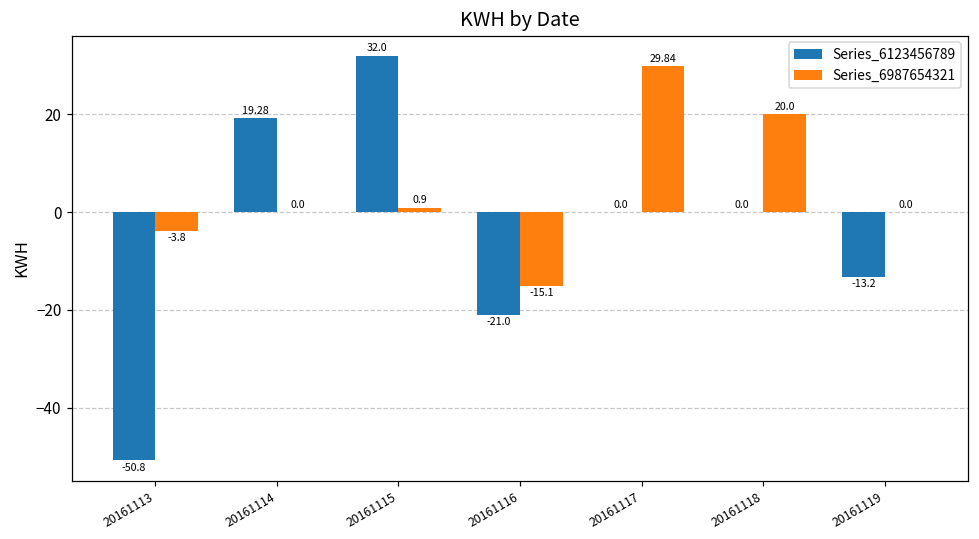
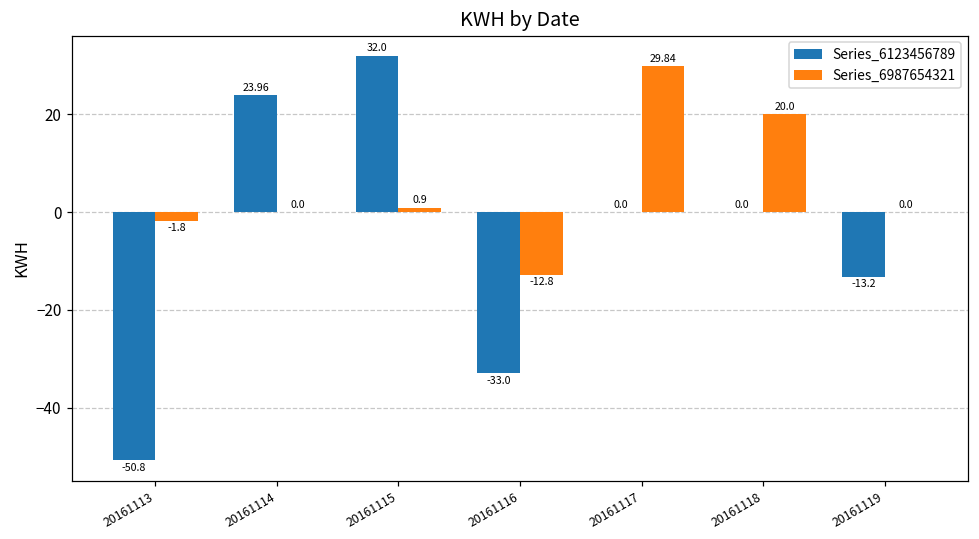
Series_6987654321, 20161113: -3.8 -> -1.8
Series_6123456789, 20161114: 19.28 -> 23.96
Series_6123456789, 20161116: -21.0 -> -33.0
Series_6987654321, 20161116: -15.1 -> -12.8
